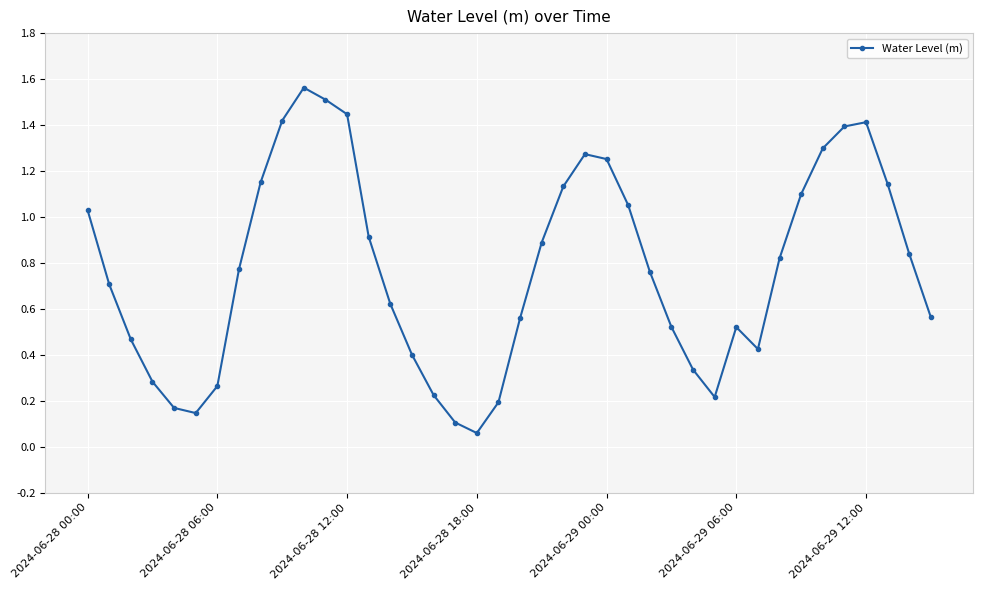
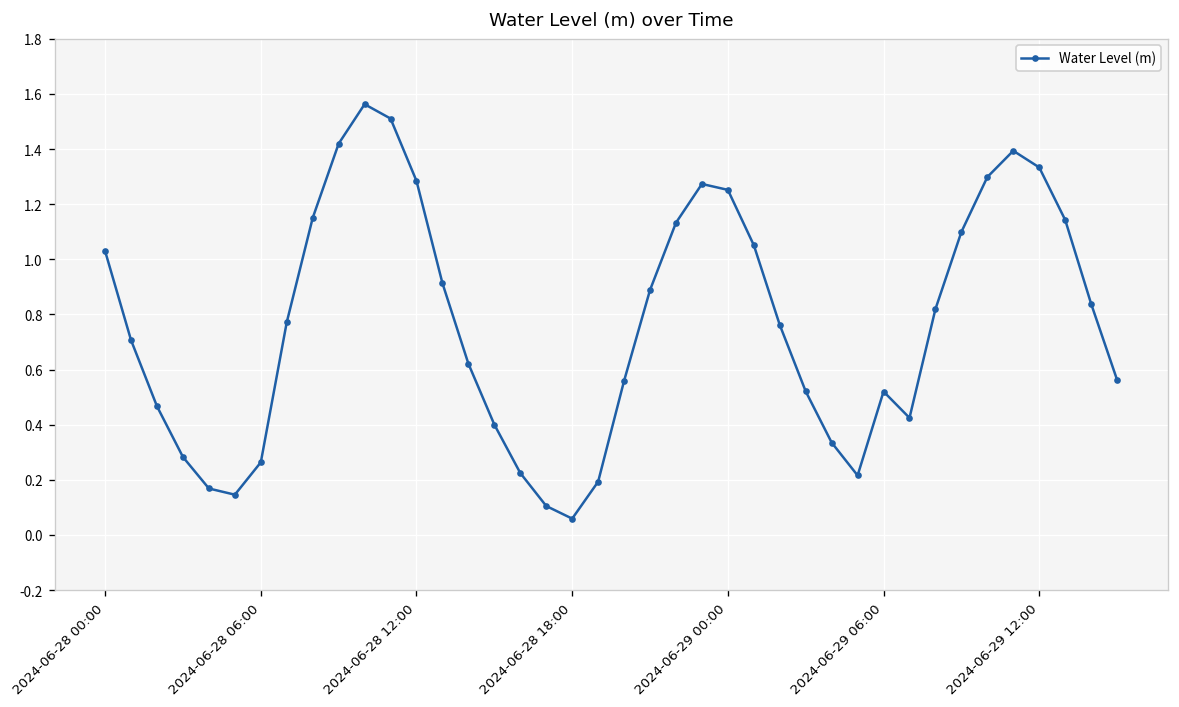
2024-06-28 12:00: 1.45 -> 1.28
2024-06-29 12:00: 1.41 -> 1.33
